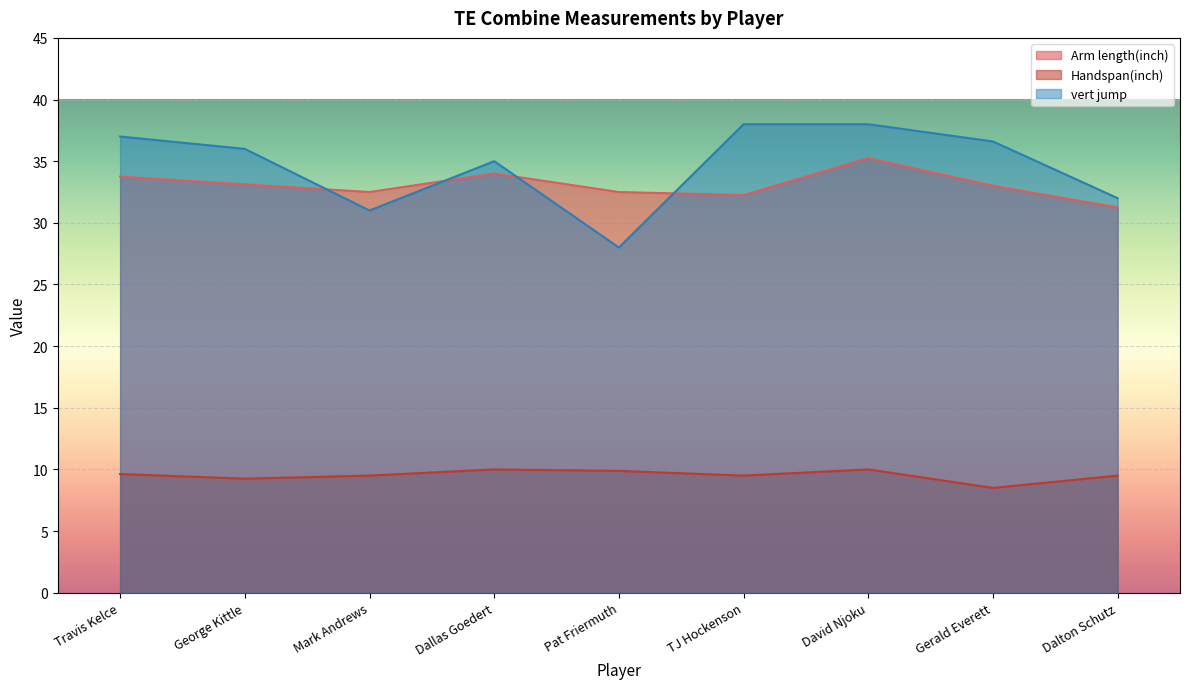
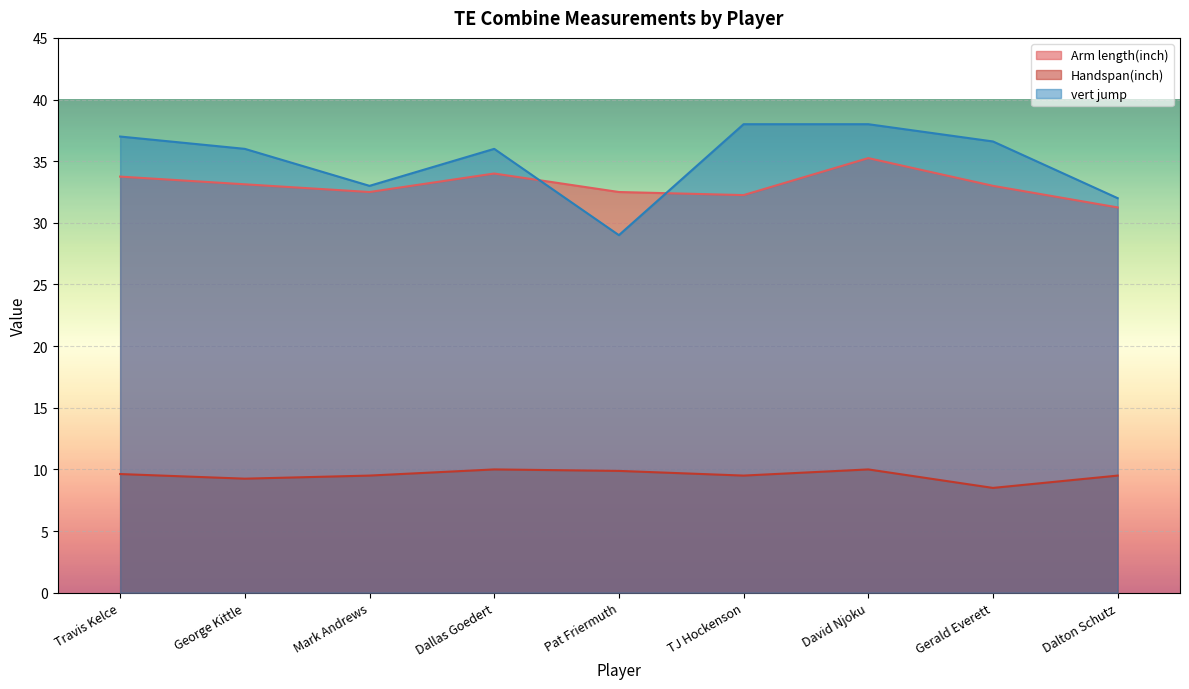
vert jump, Mark Andrews: 31 -> 33
vert jump, Dallas Goedert: 35 -> 36
vert jump, Pat Friermuth: 28 -> 29
